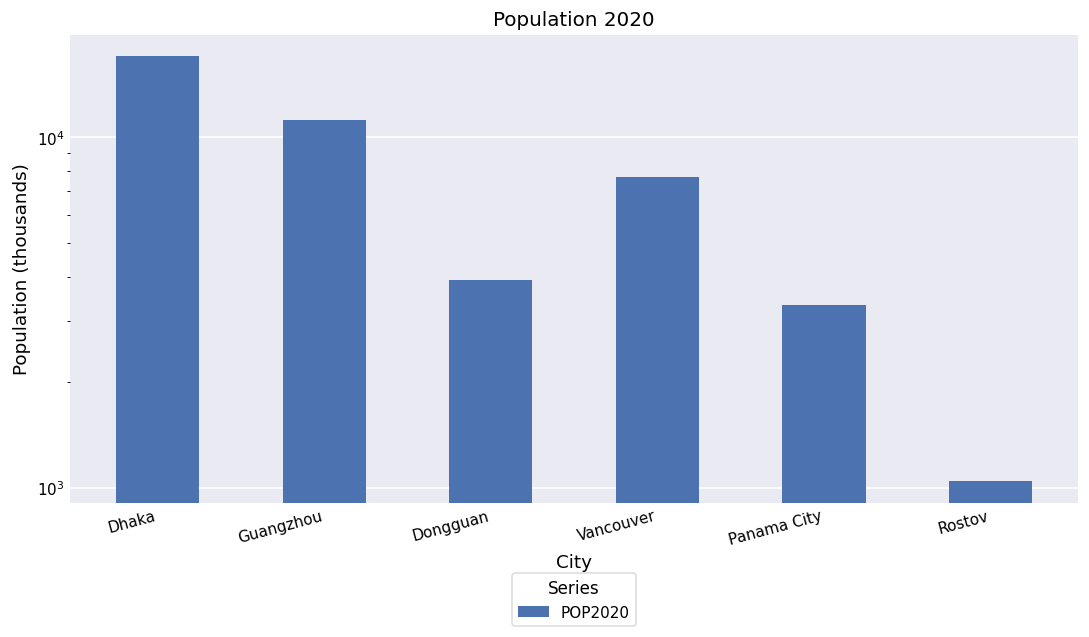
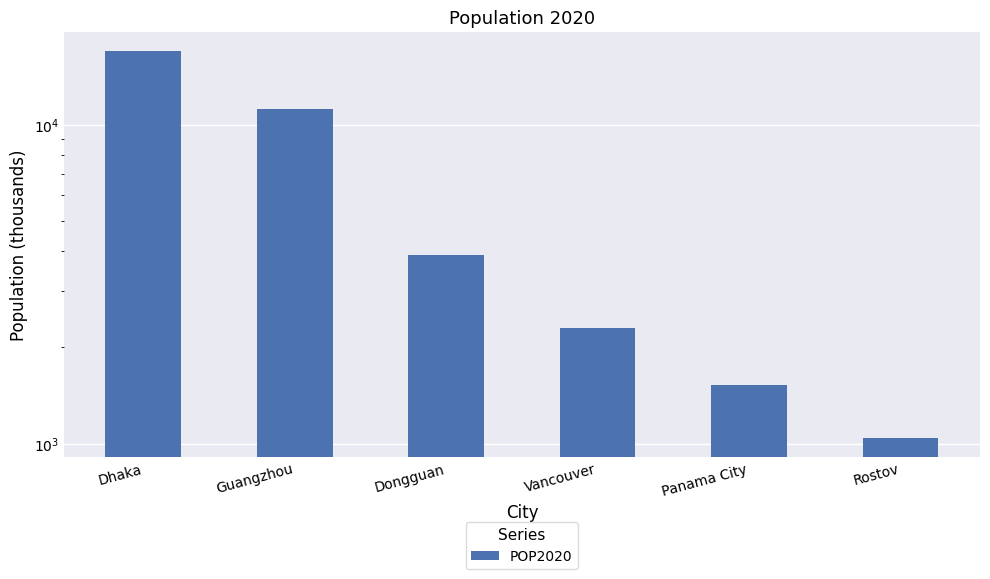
Vancouver: 7700 -> 2300
Panama City: 3300 -> 1500
